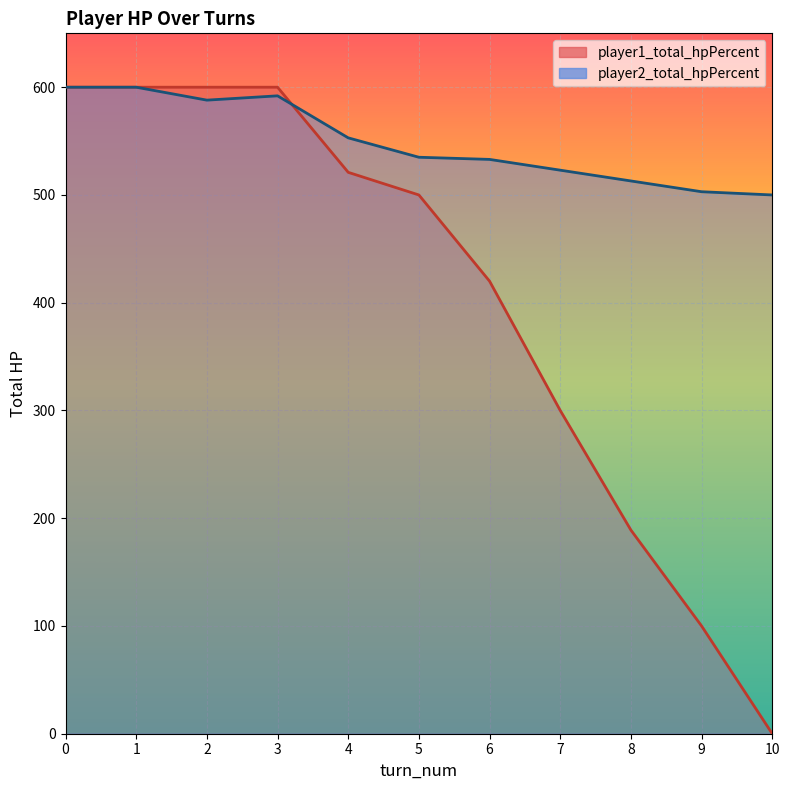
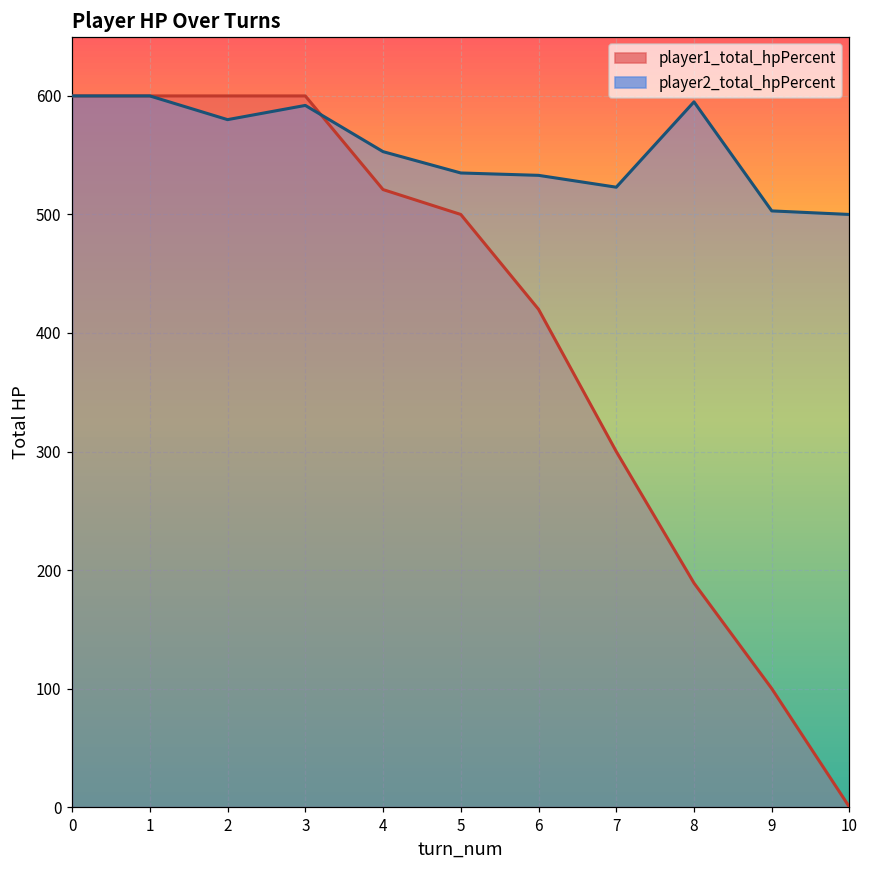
player2_total_hpPercent, 2: 588 -> 580
player2_total_hpPercent, 8: 513 -> 595
